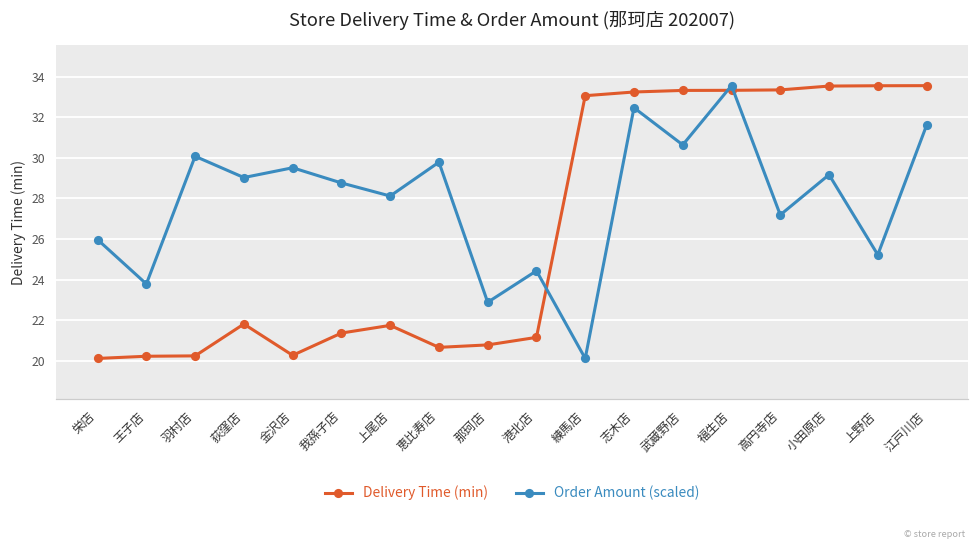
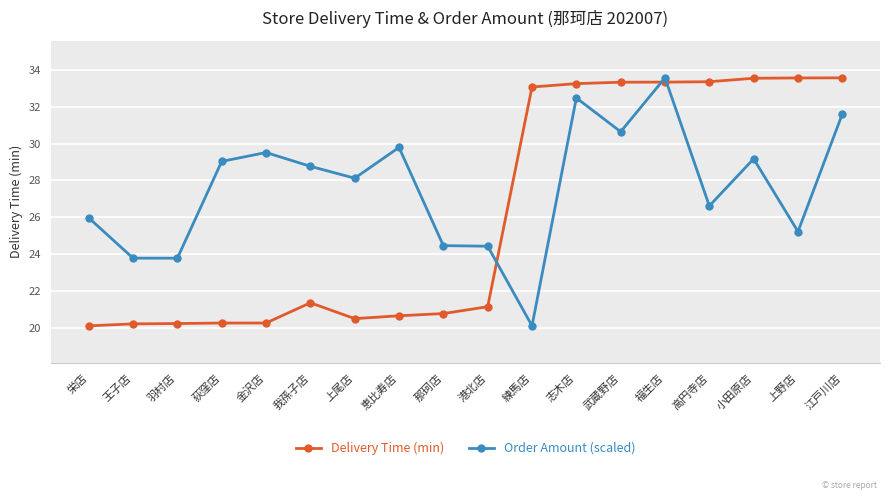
Order Amount (scaled), 羽村店: 30.1 -> 23.8
Delivery Time (min), 荻窪店: 21.8 -> 20.3
Delivery Time (min), 上尾店: 21.8 -> 20.5
Order Amount (scaled), 那珂店: 22.9 -> 24.5
Order Amount (scaled), 高円寺店: 27.2 -> 26.6
